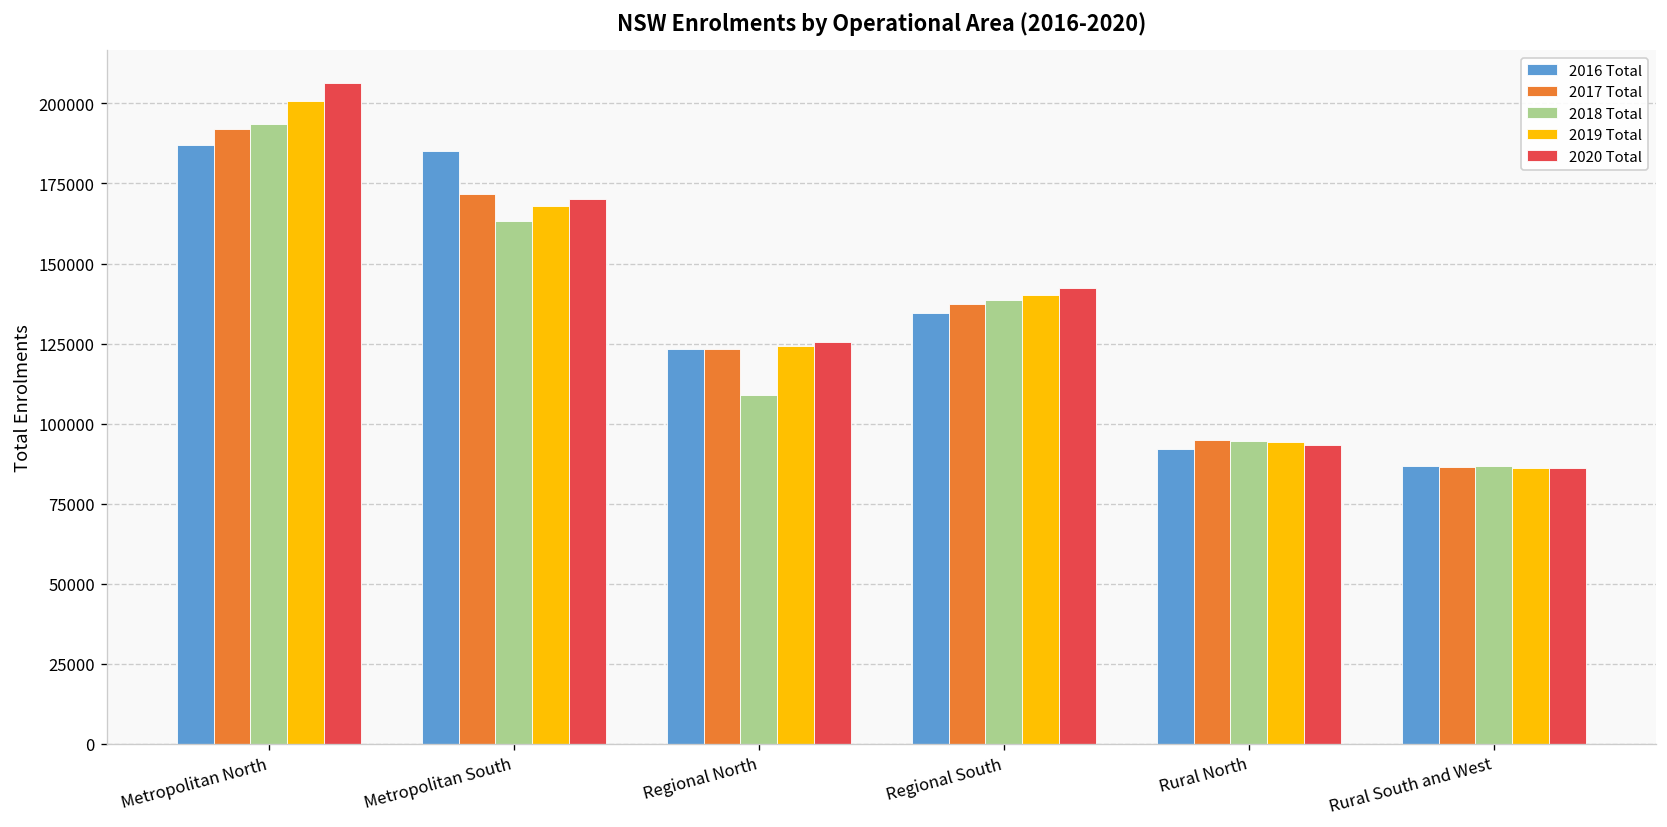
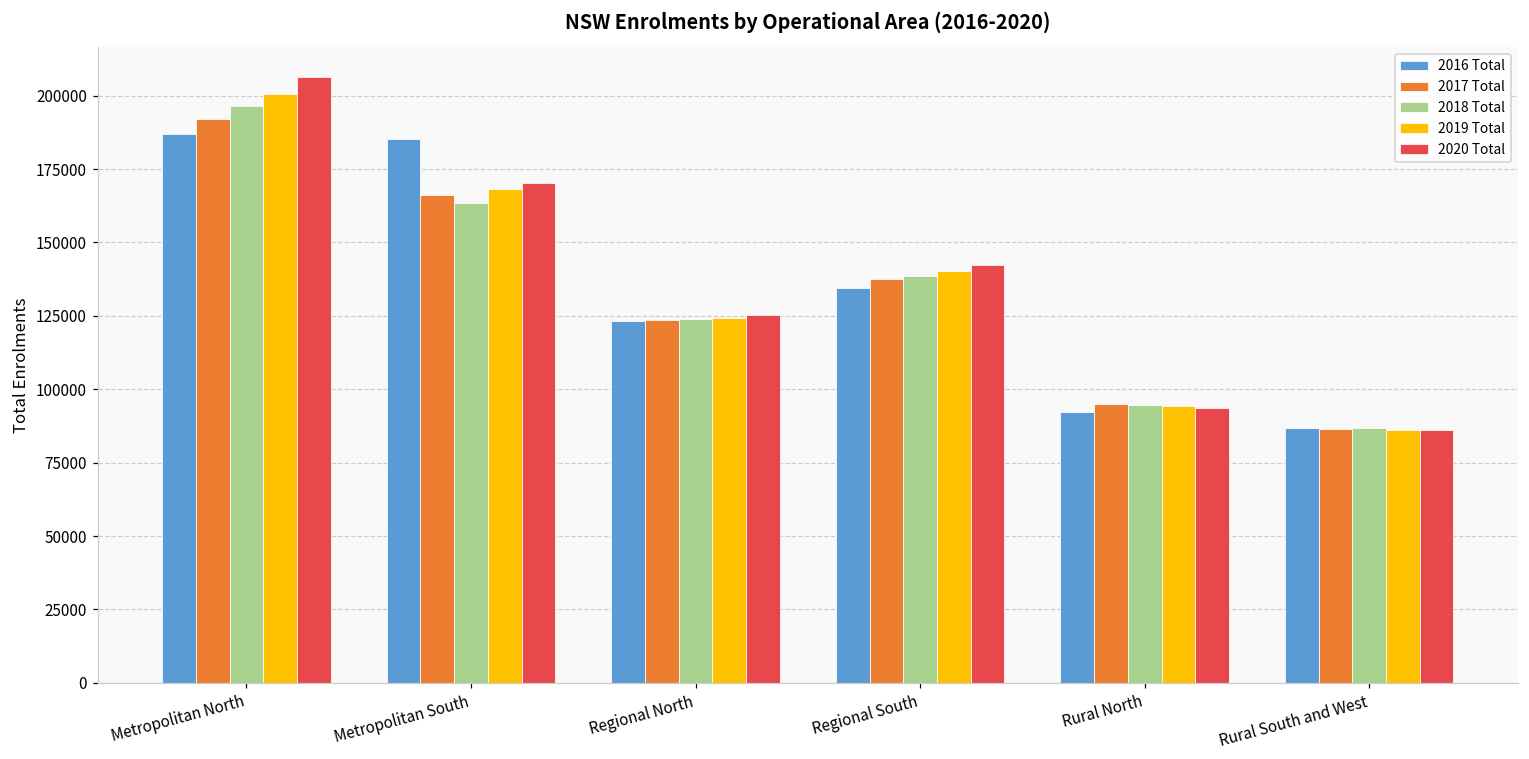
2018 Total, Metropolitan North: 193000 -> 197000
2017 Total, Metropolitan South: 172000 -> 166000
2018 Total, Regional North: 109000 -> 124000
